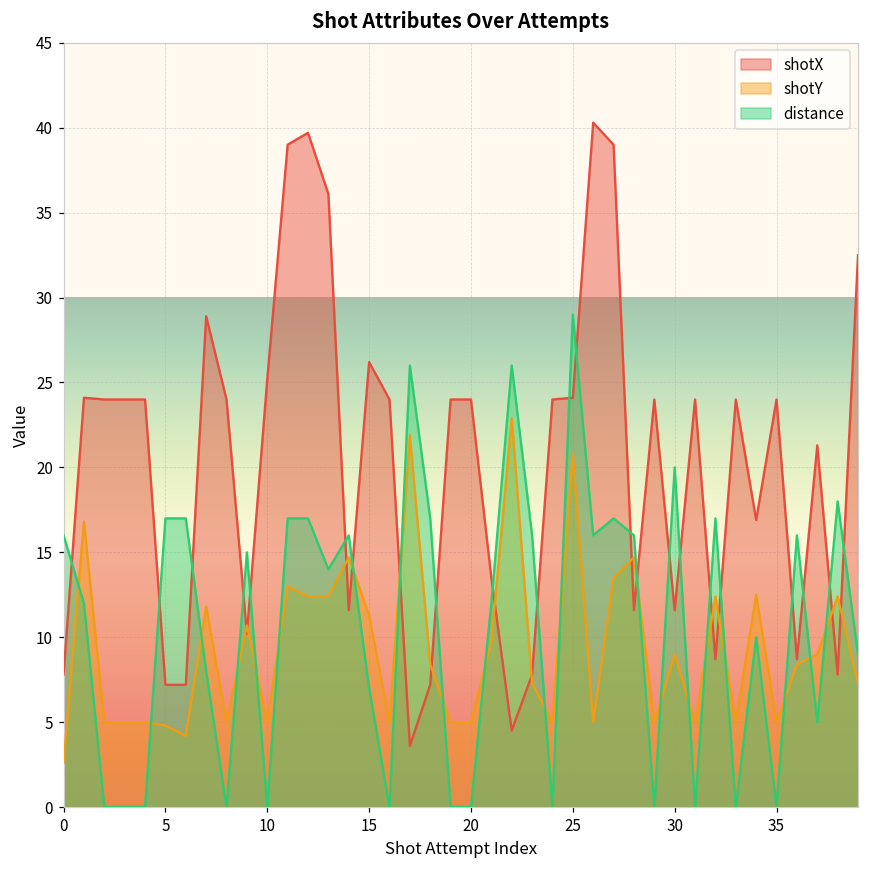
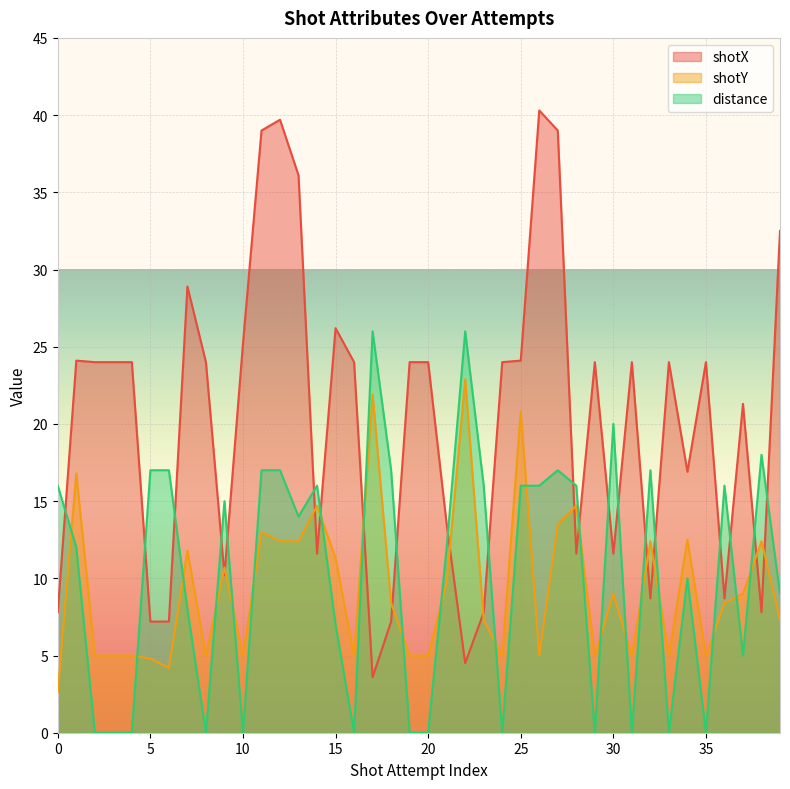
distance, 25: 29 -> 16
